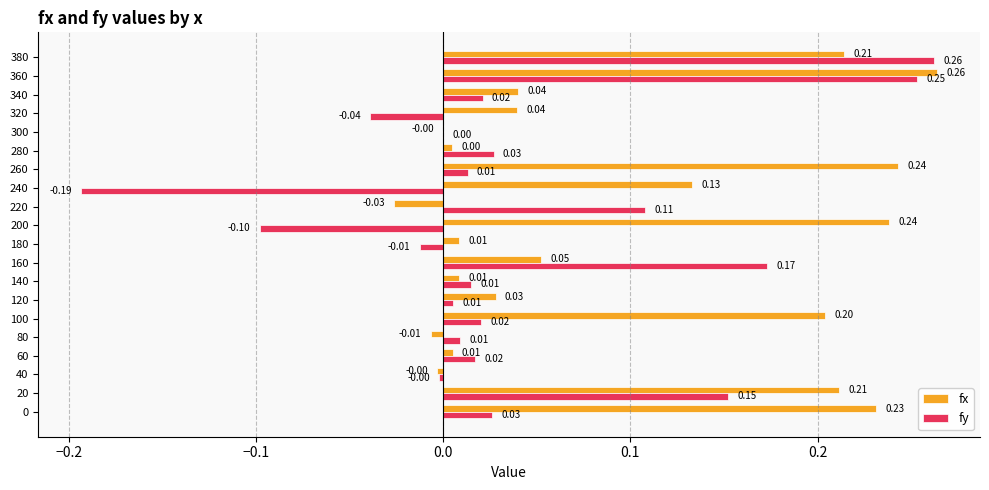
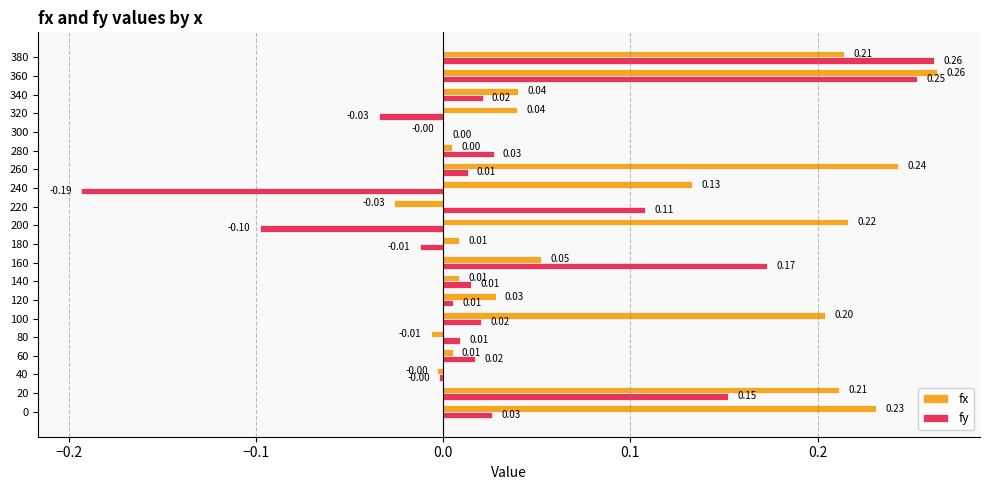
fy, 320: -0.04 -> -0.03
fx, 200: 0.24 -> 0.22
